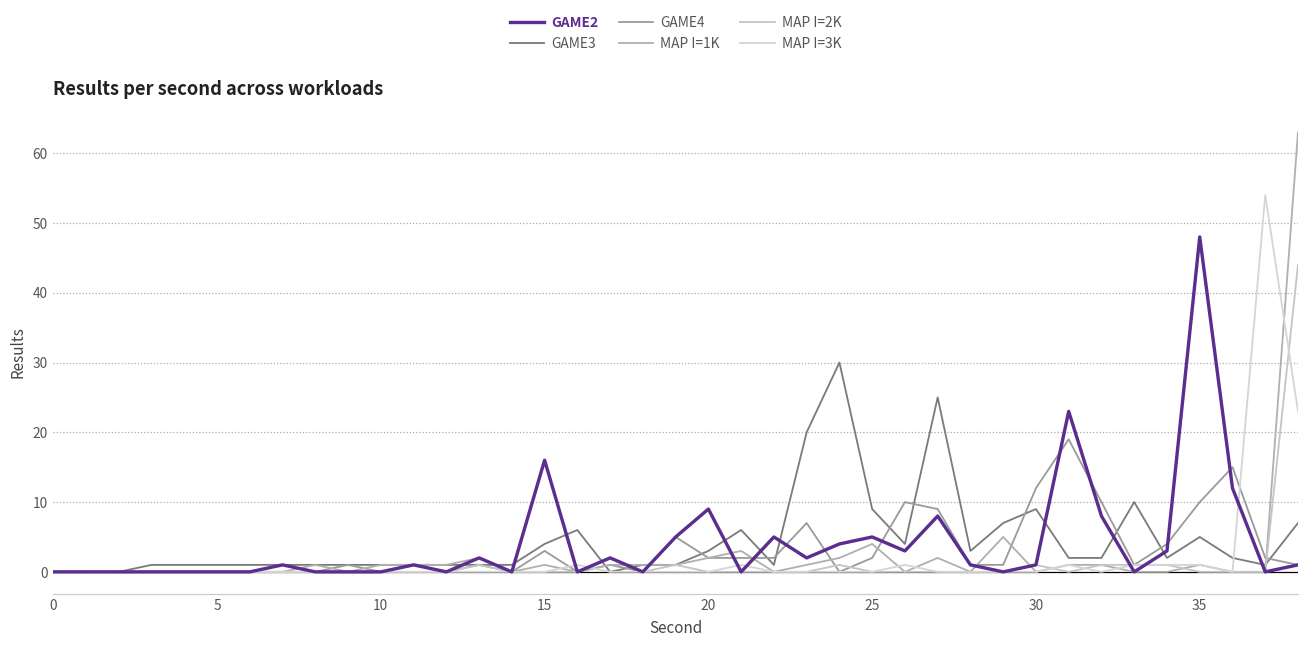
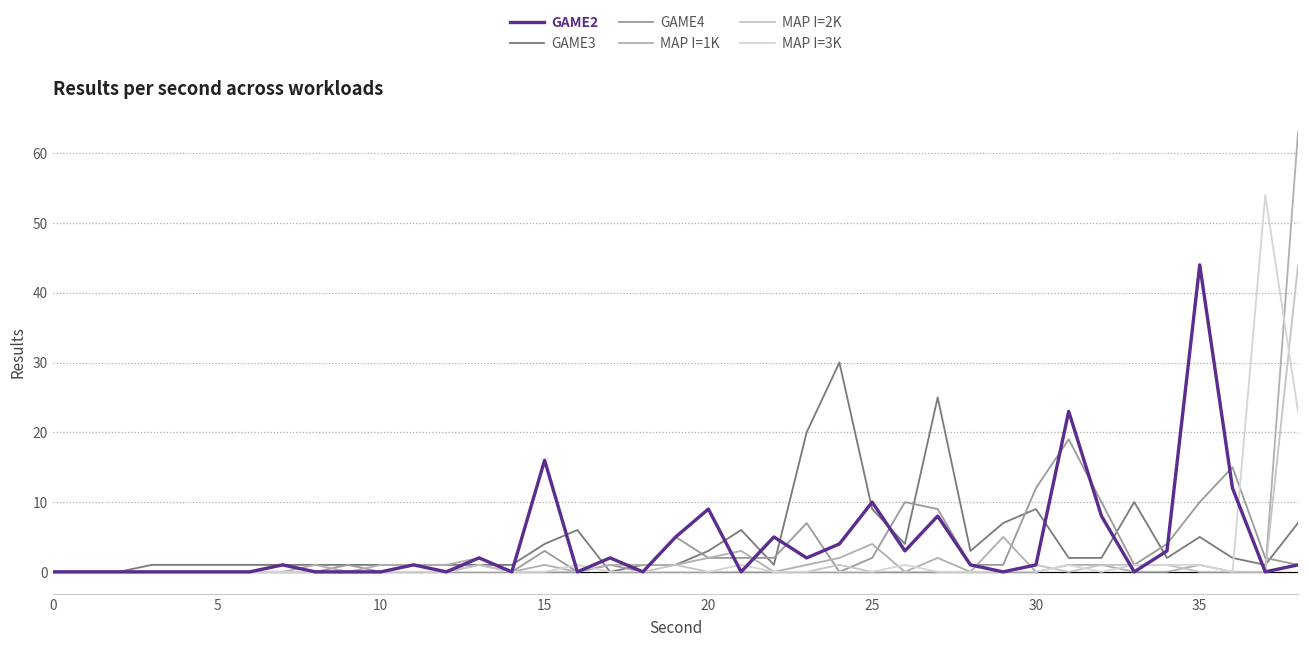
GAME2, 25: 5 -> 10
GAME2, 35: 48 -> 44
